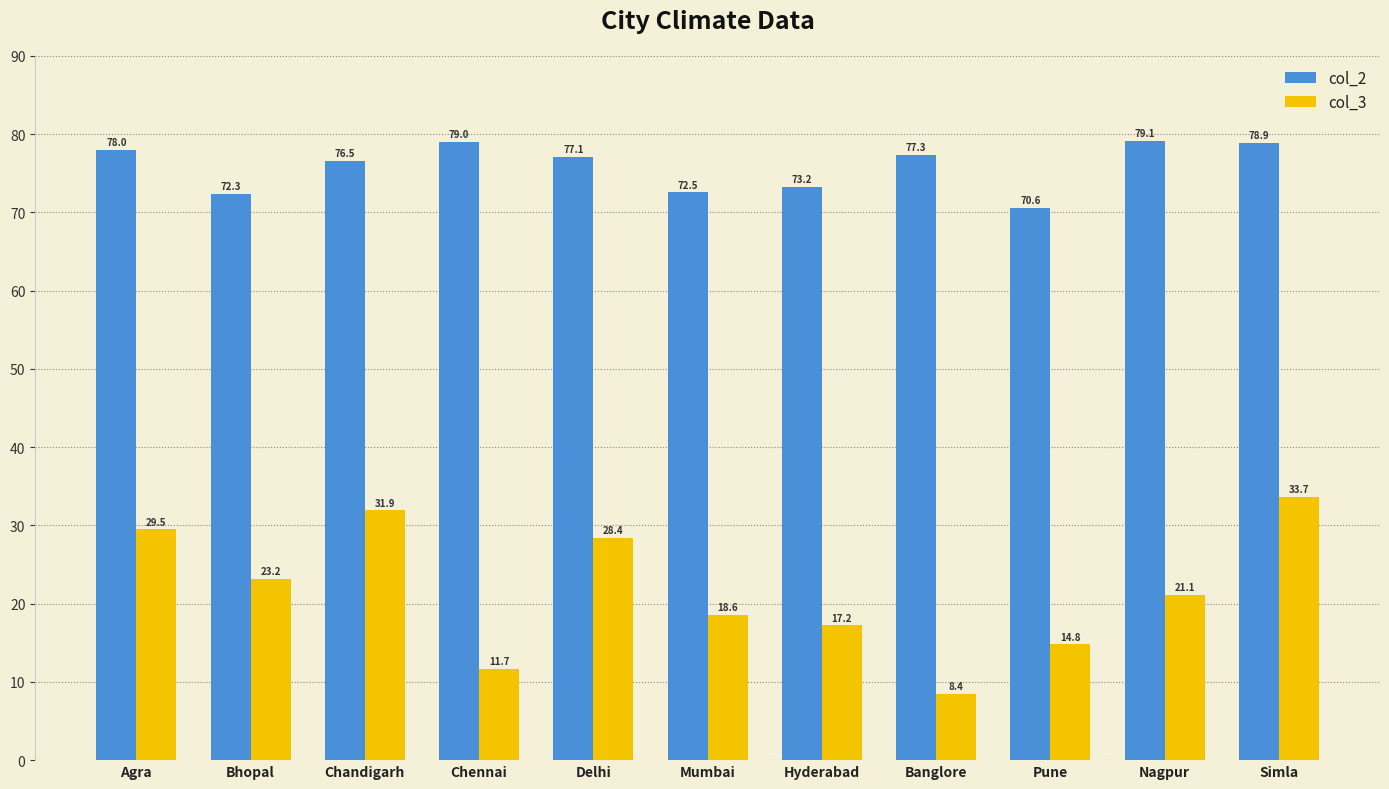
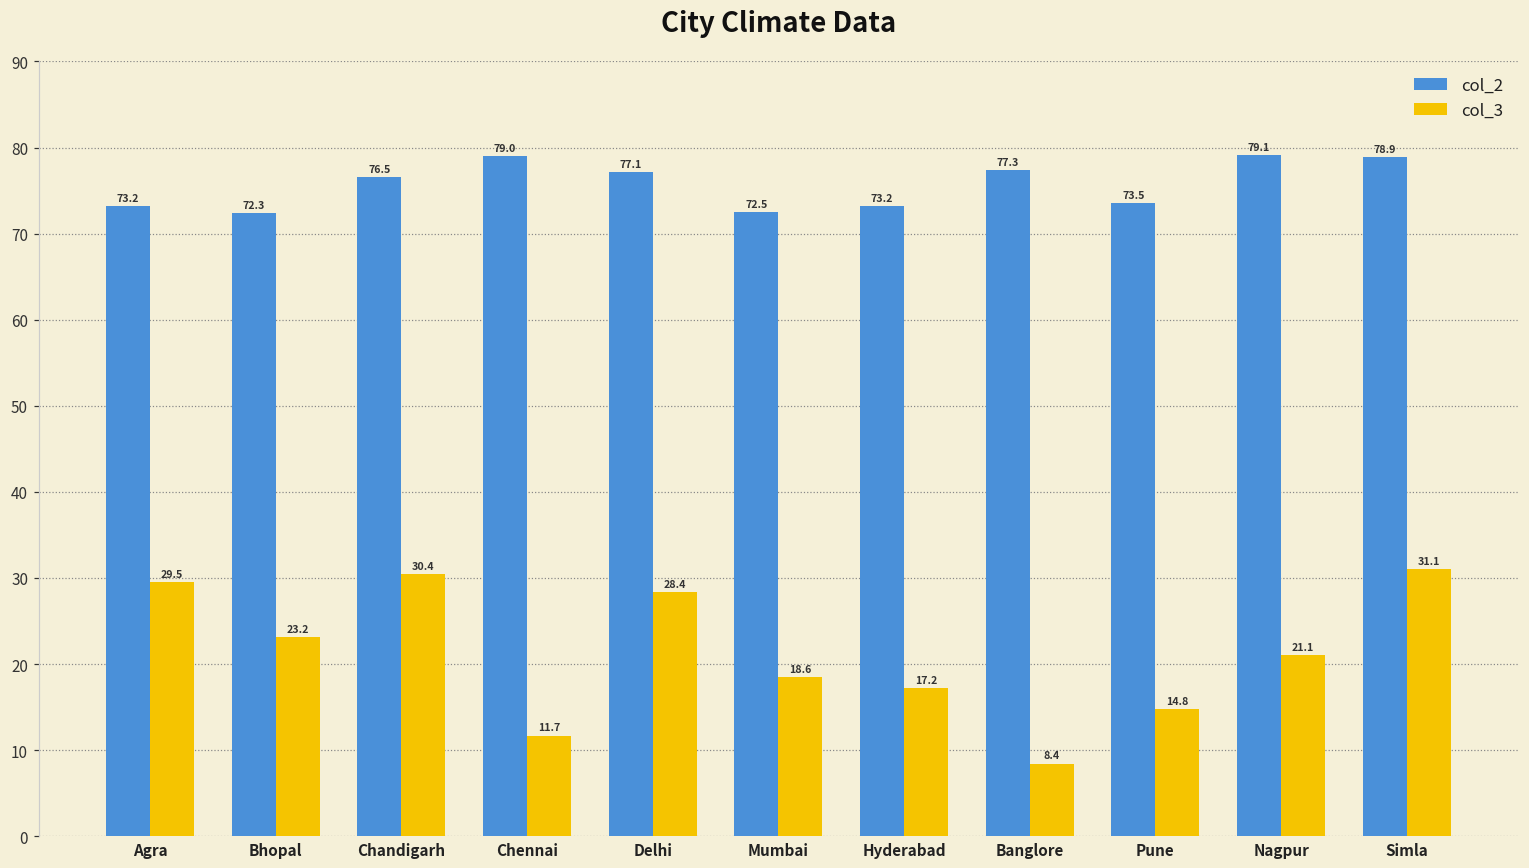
col_2, Agra: 78.0 -> 73.2
col_3, Chandigarh: 31.9 -> 30.4
col_2, Pune: 70.6 -> 73.5
col_3, Simla: 33.7 -> 31.1
